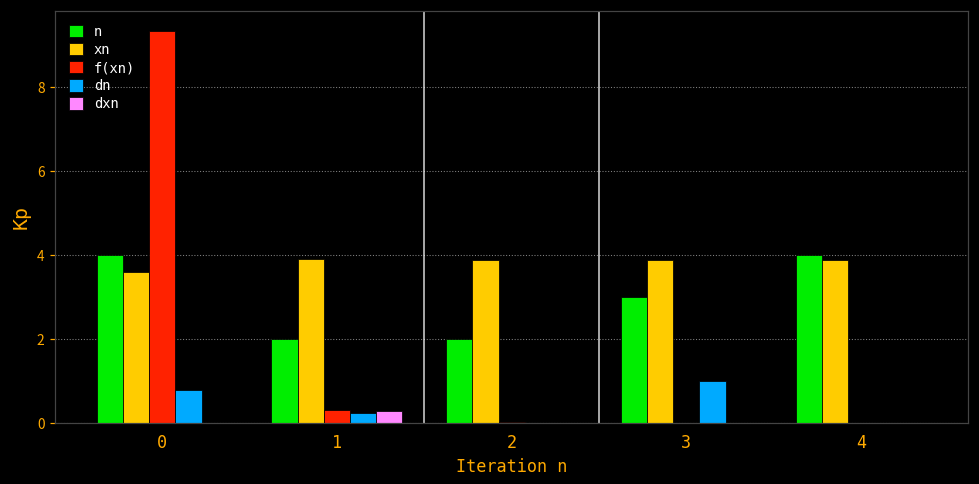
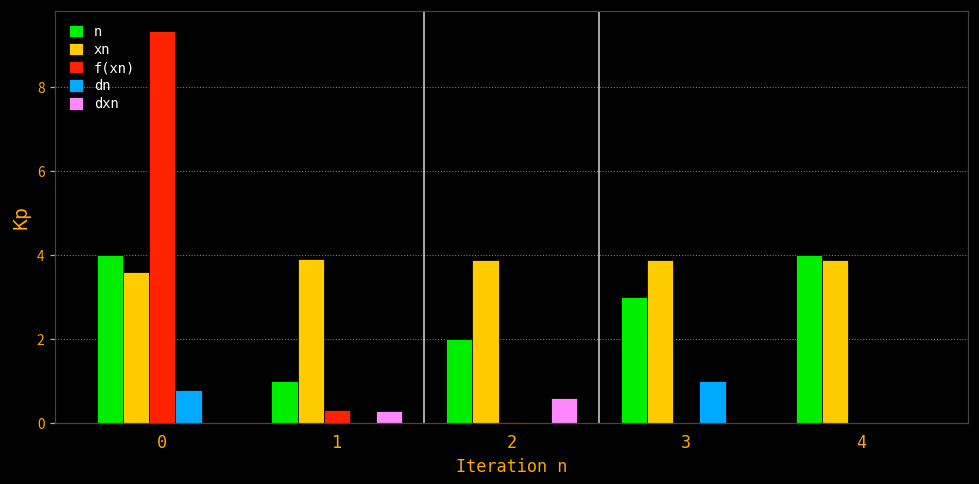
n, 1: 2 -> 1
dn, 1: 0.2 -> 0.0
dxn, 2: 0.0 -> 0.6
